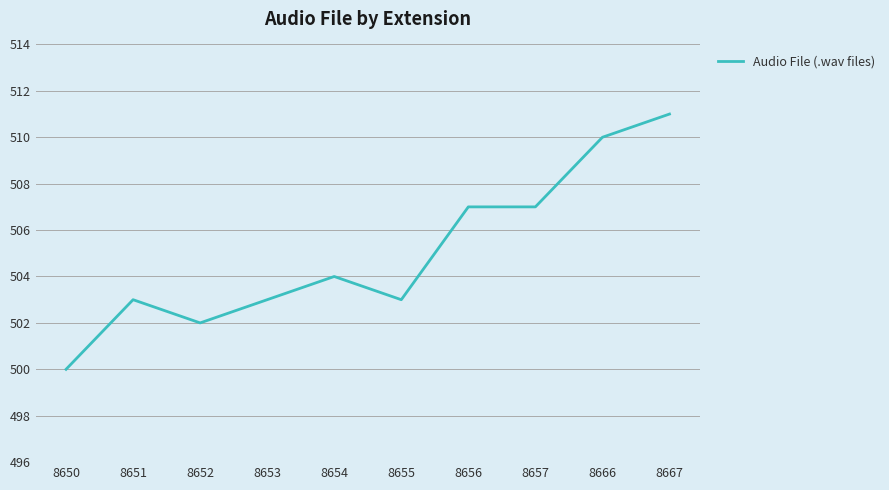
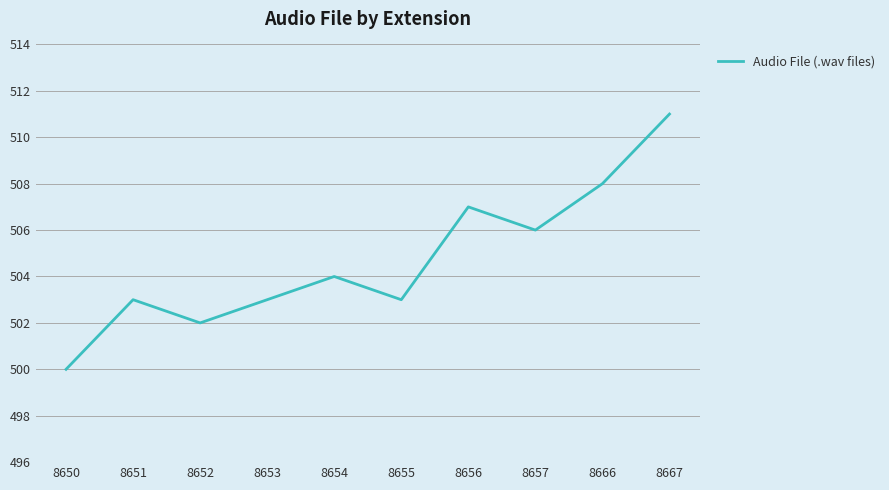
8657: 507 -> 506
8666: 510 -> 508
